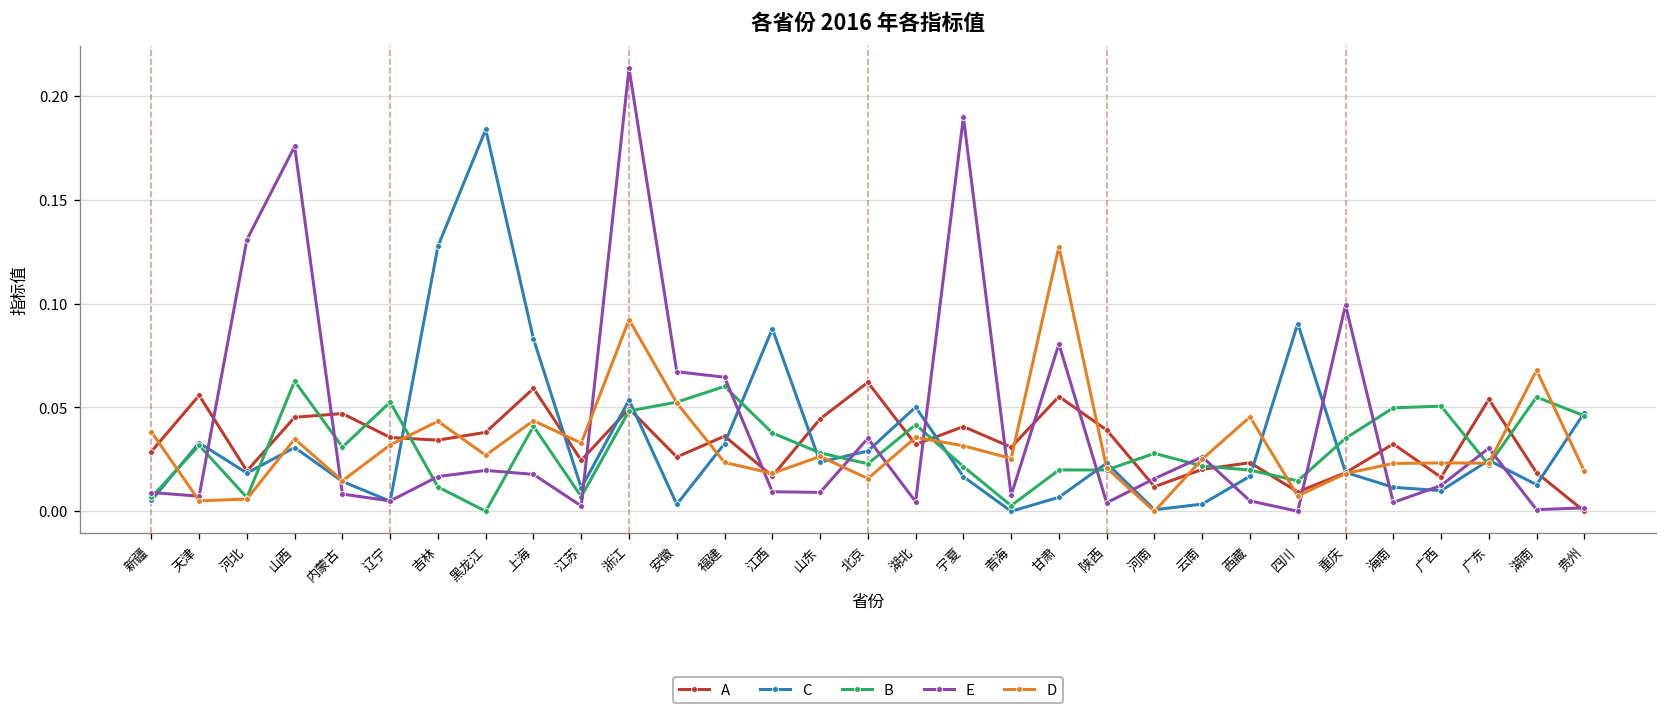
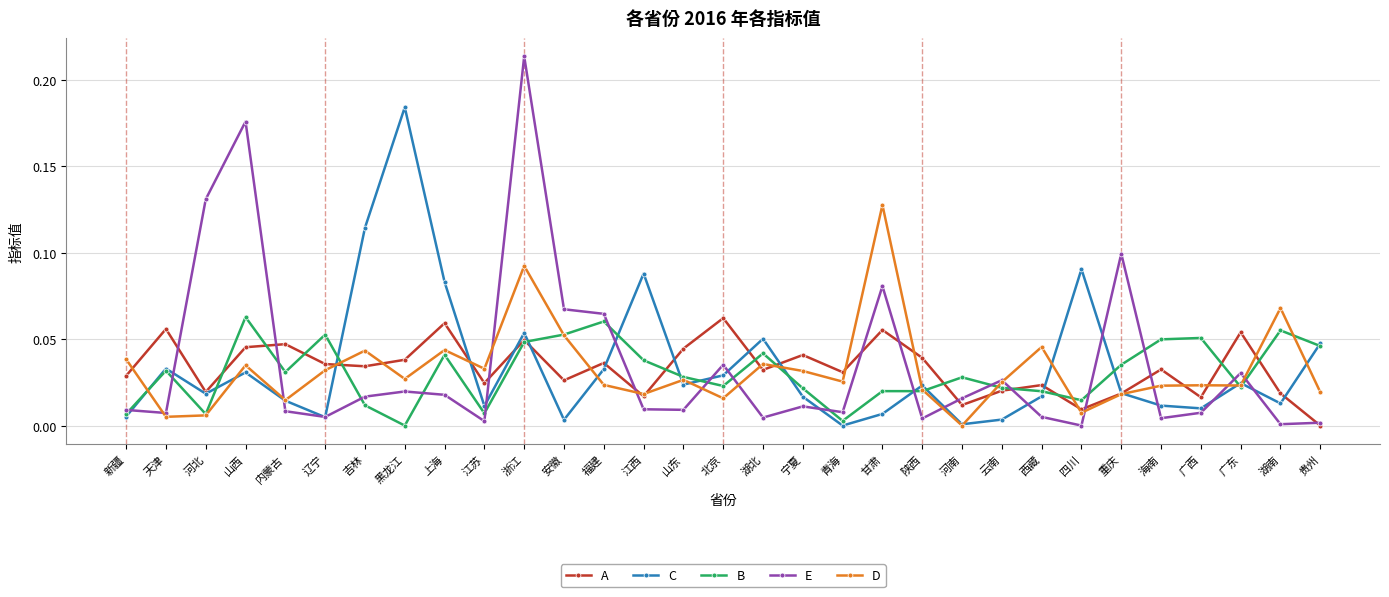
C, 吉林: 0.128 -> 0.114
E, 宁夏: 0.190 -> 0.011
E, 广西: 0.012 -> 0.007
